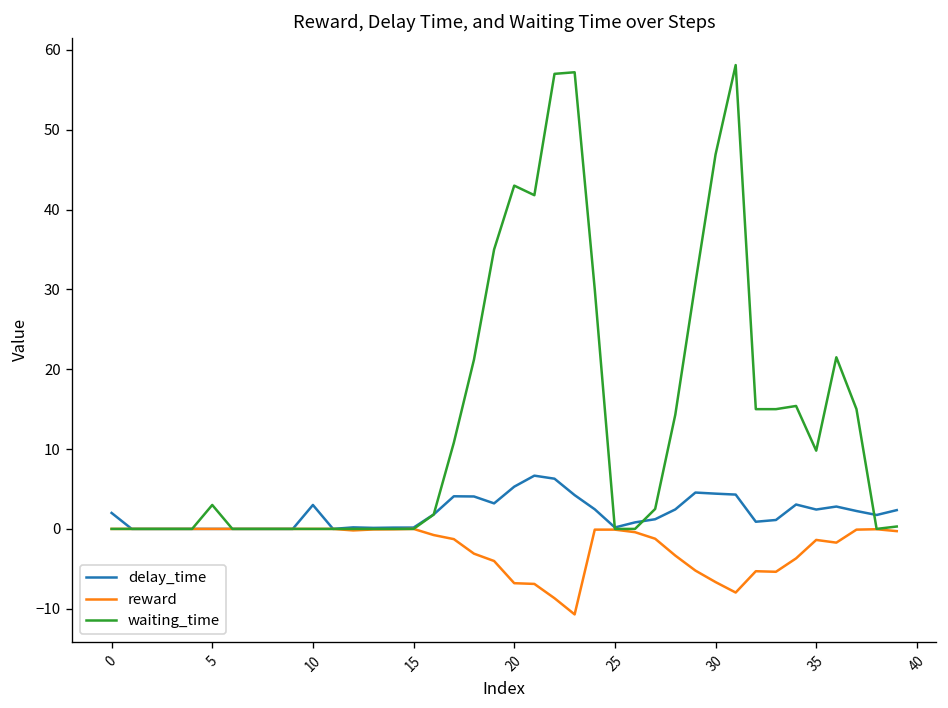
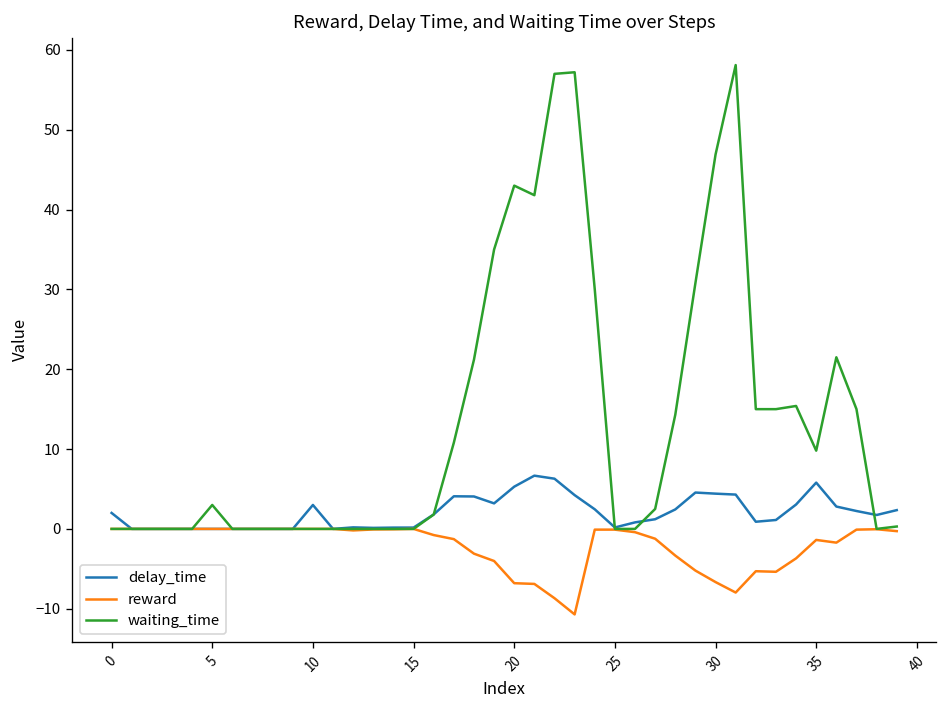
delay_time, 35: 2 -> 6
